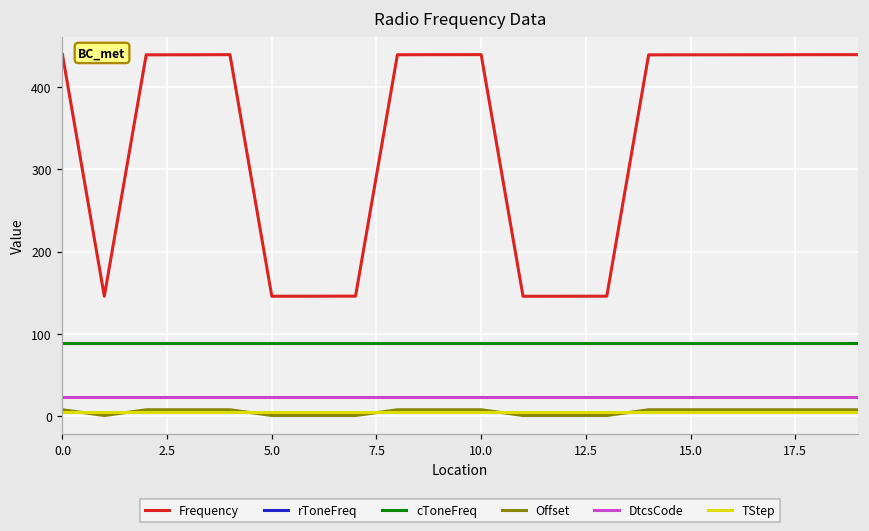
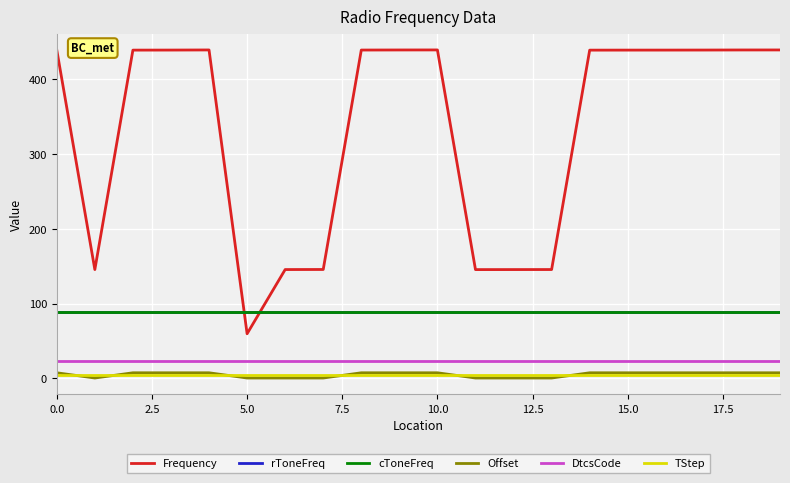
Frequency, 5.0: 150 -> 60
